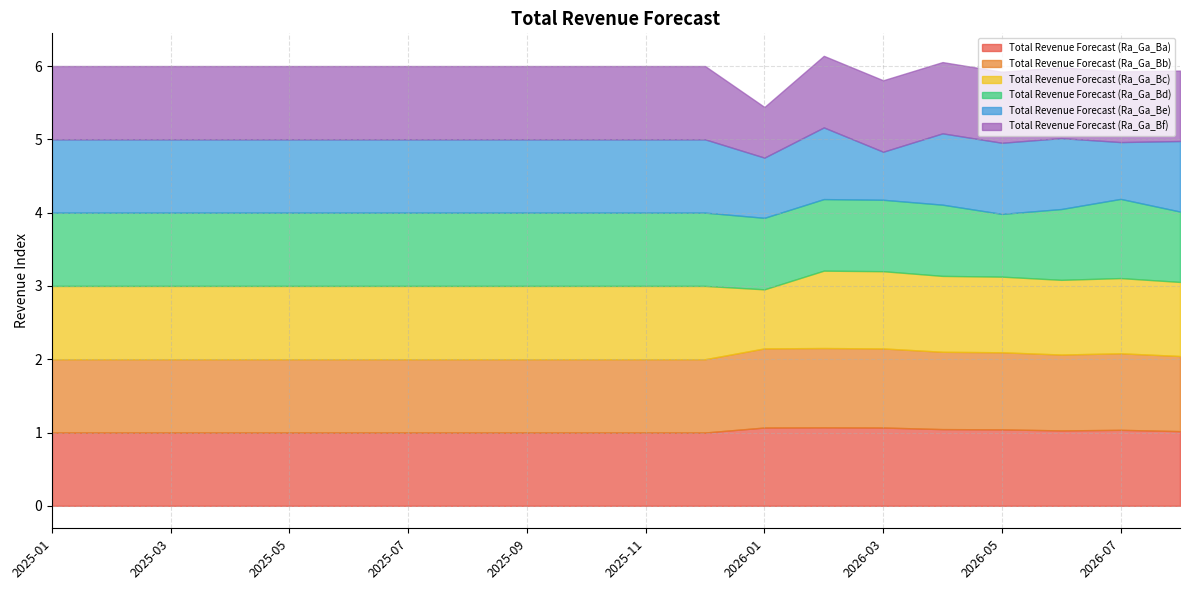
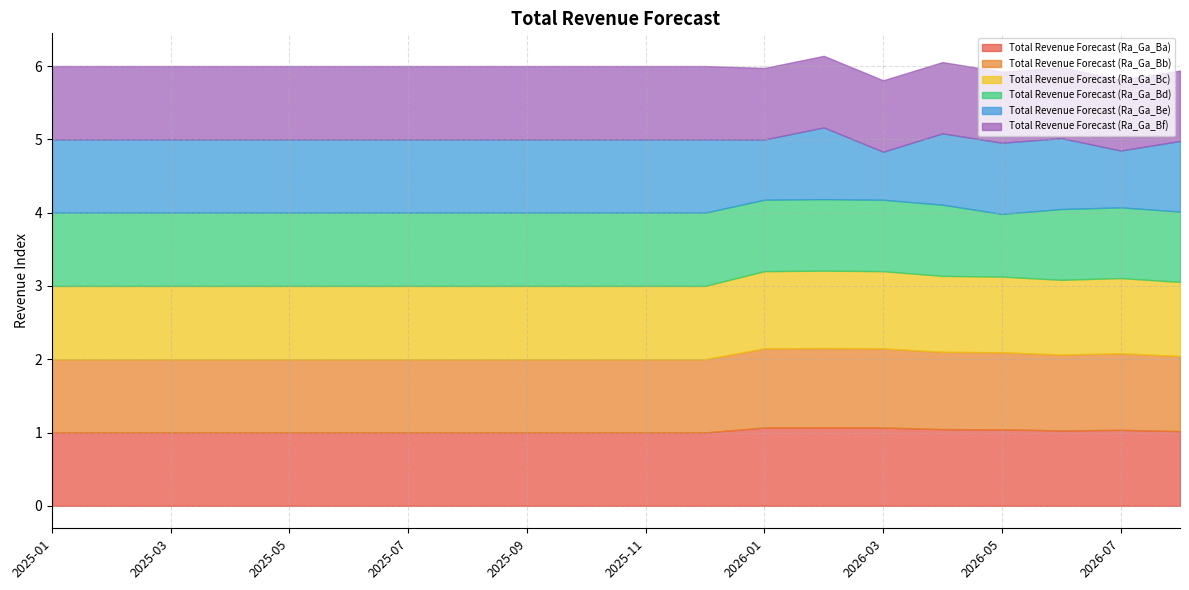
Total Revenue Forecast (Ra_Ga_Bc), 2026-01: 0.8 -> 1.1
Total Revenue Forecast (Ra_Ga_Bf), 2026-01: 0.7 -> 1.0
Total Revenue Forecast (Ra_Ga_Bd), 2026-07: 1.1 -> 1.0
